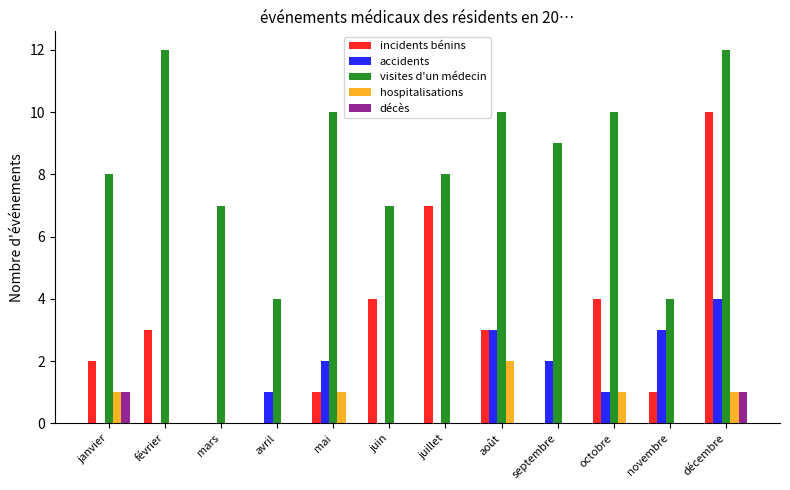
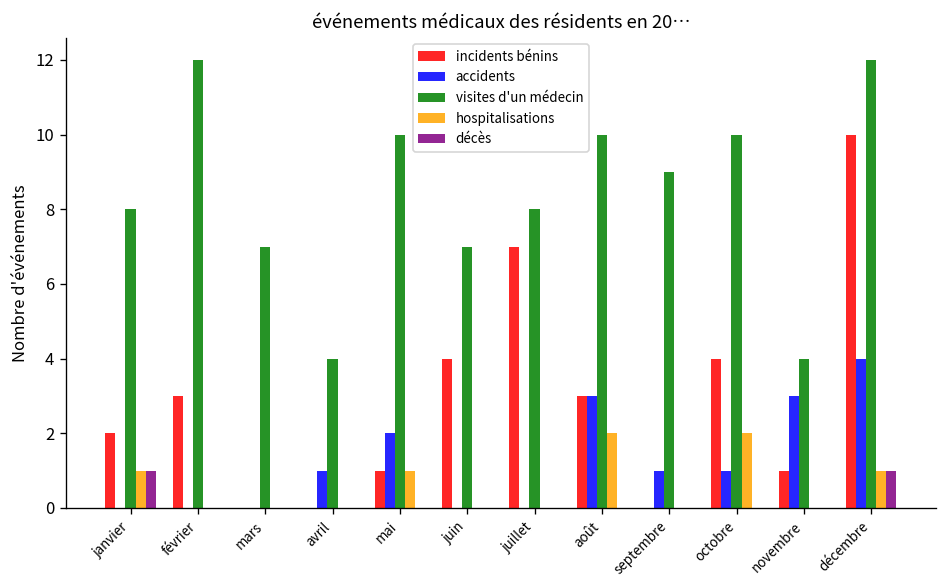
accidents, septembre: 2 -> 1
hospitalisations, octobre: 1 -> 2
